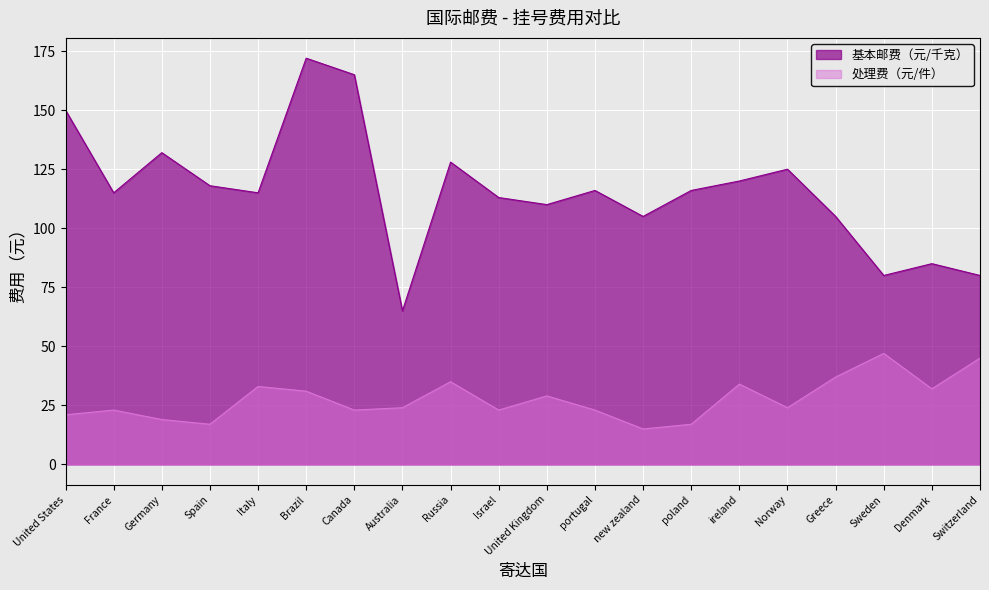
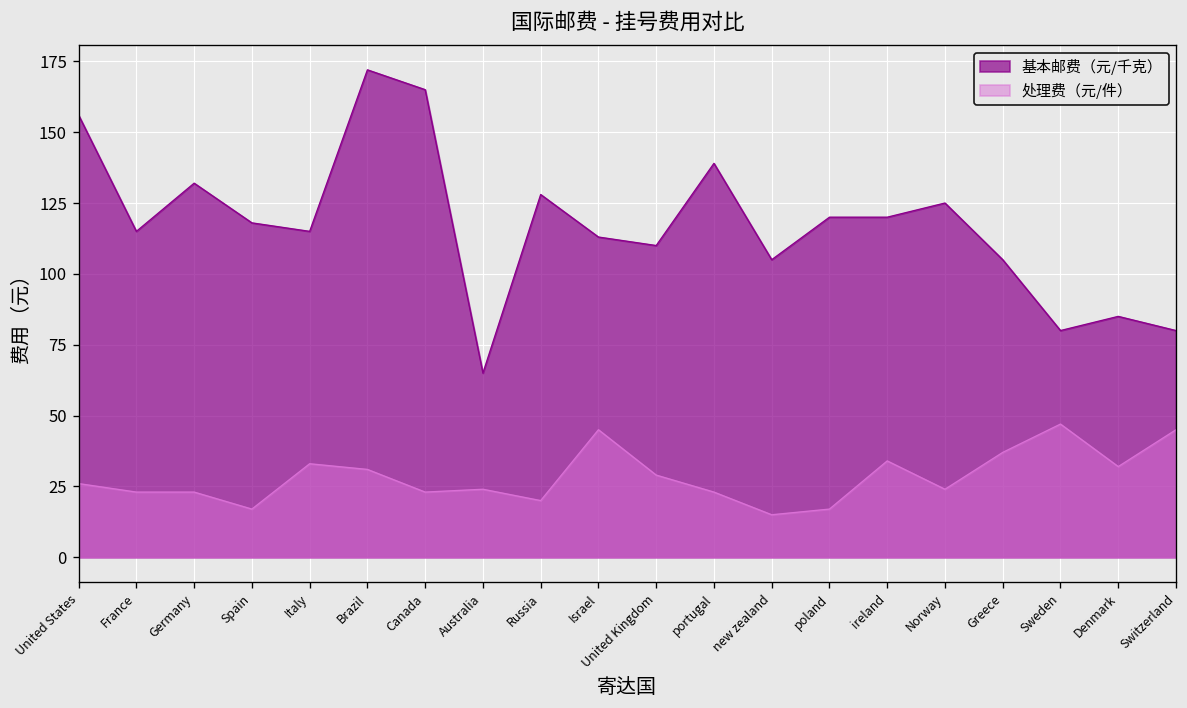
基本邮费（元/千克）, United States: 150 -> 156
处理费（元/件）, United States: 21 -> 26
处理费（元/件）, Germany: 19 -> 23
处理费（元/件）, Russia: 35 -> 20
处理费（元/件）, Israel: 23 -> 45
基本邮费（元/千克）, portugal: 116 -> 139
基本邮费（元/千克）, poland: 116 -> 120
